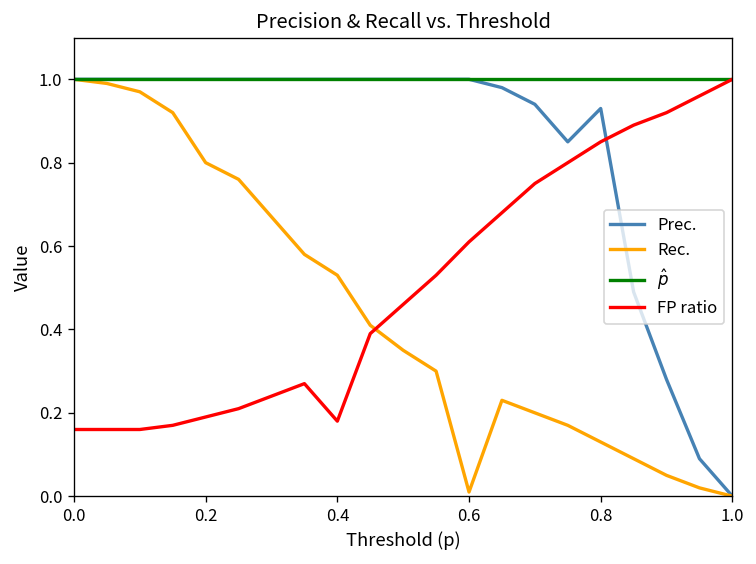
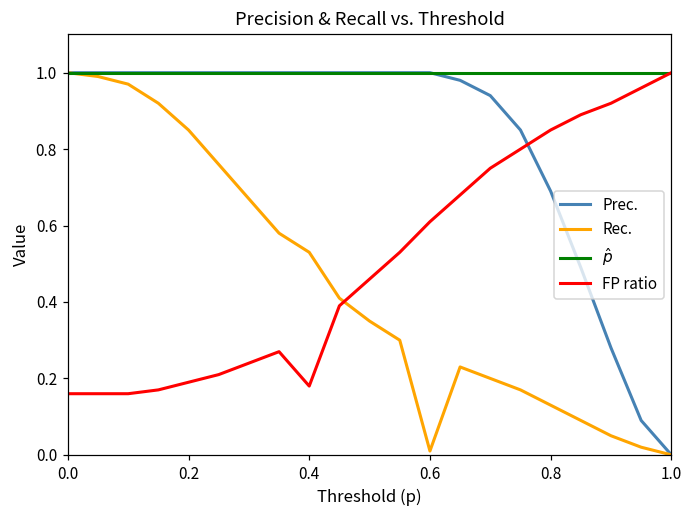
Rec., 0.2: 0.80 -> 0.85
Prec., 0.8: 0.93 -> 0.69
